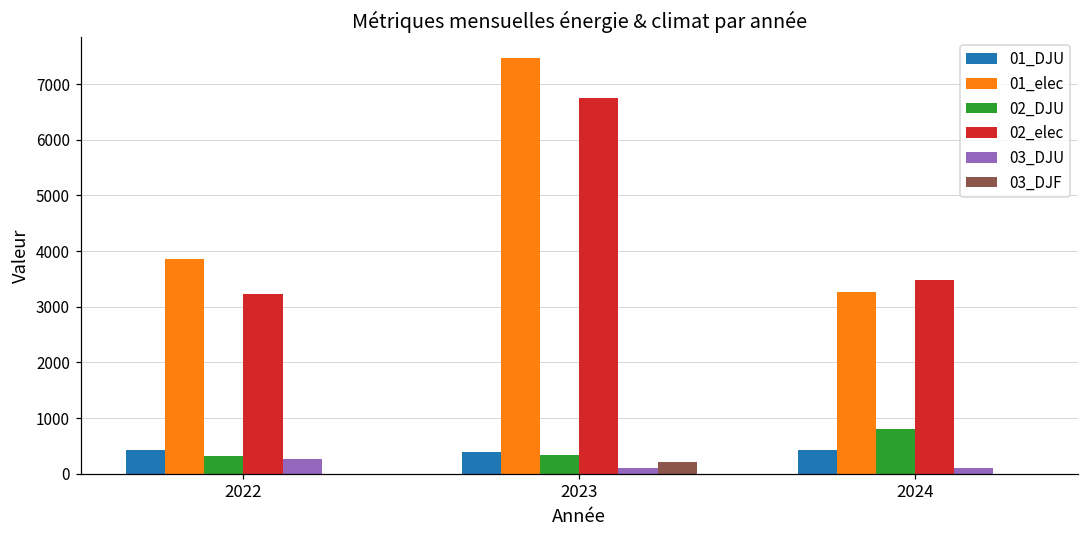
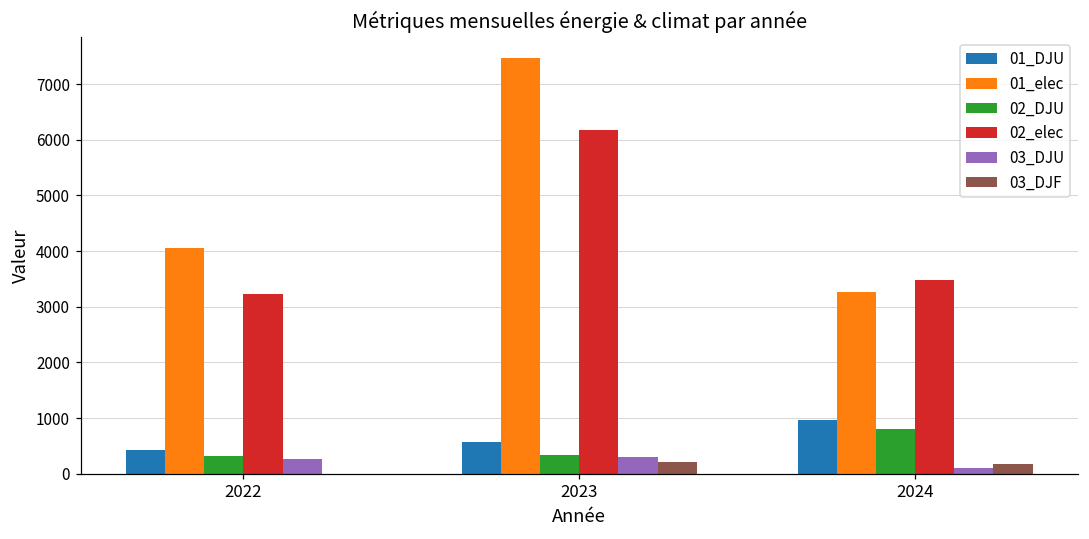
01_elec, 2022: 3900 -> 4100
01_DJU, 2023: 400 -> 600
02_elec, 2023: 6700 -> 6200
03_DJU, 2023: 100 -> 300
01_DJU, 2024: 400 -> 1000
03_DJF, 2024: 0 -> 200
